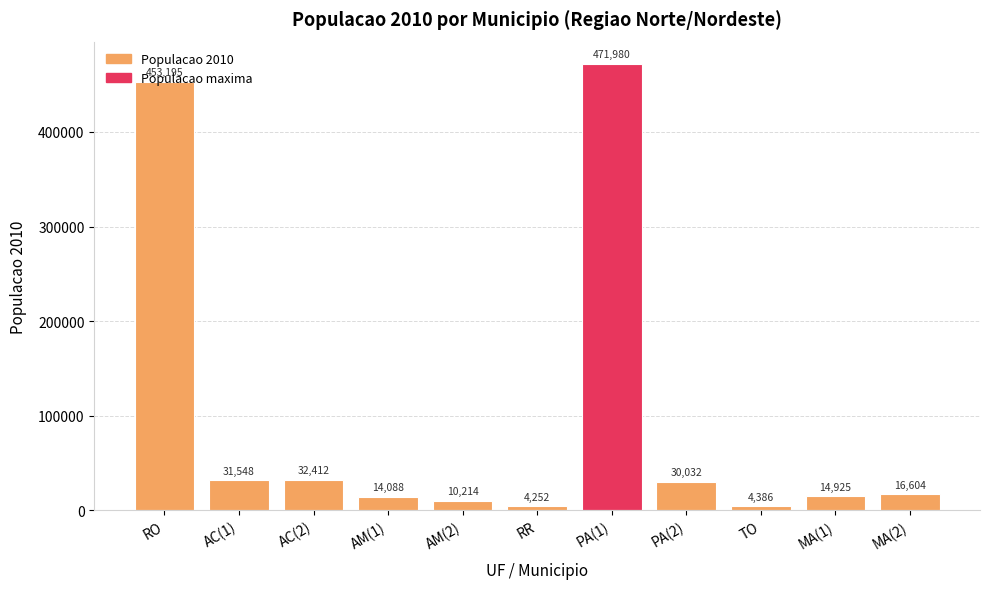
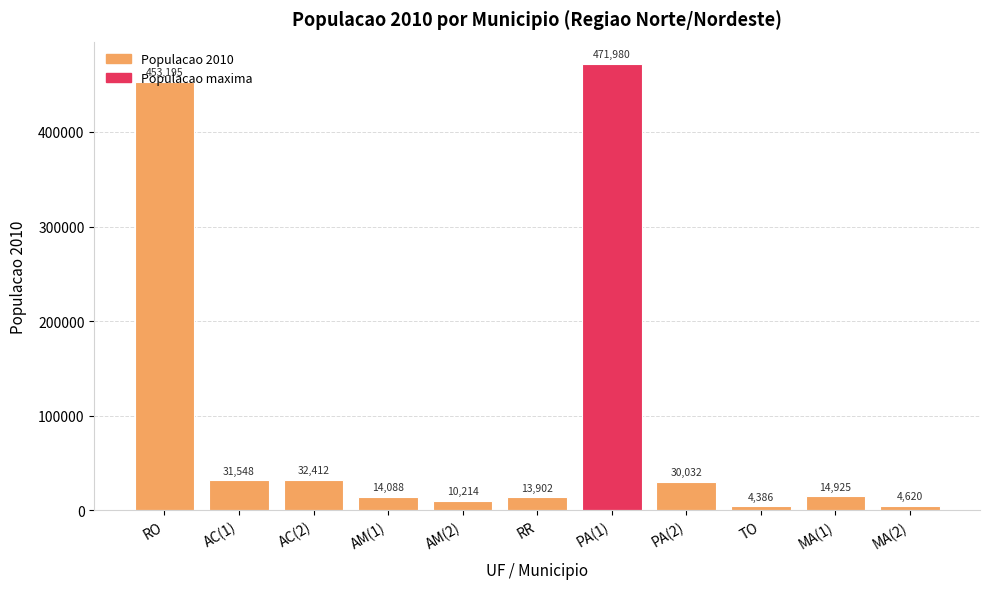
RR: 4,252 -> 13,902
MA(2): 16,604 -> 4,620
